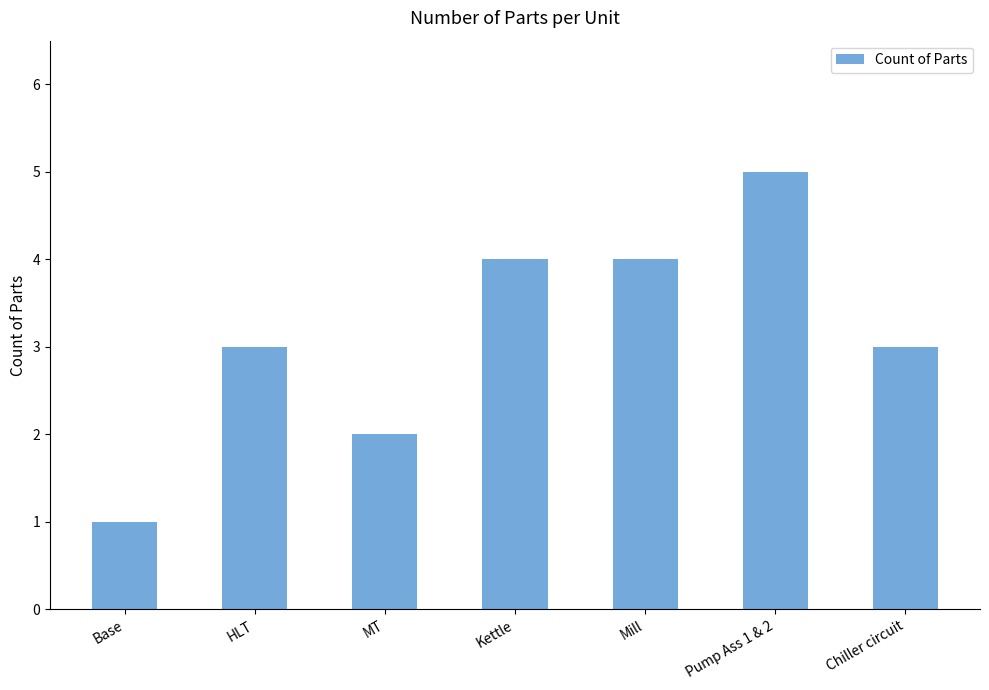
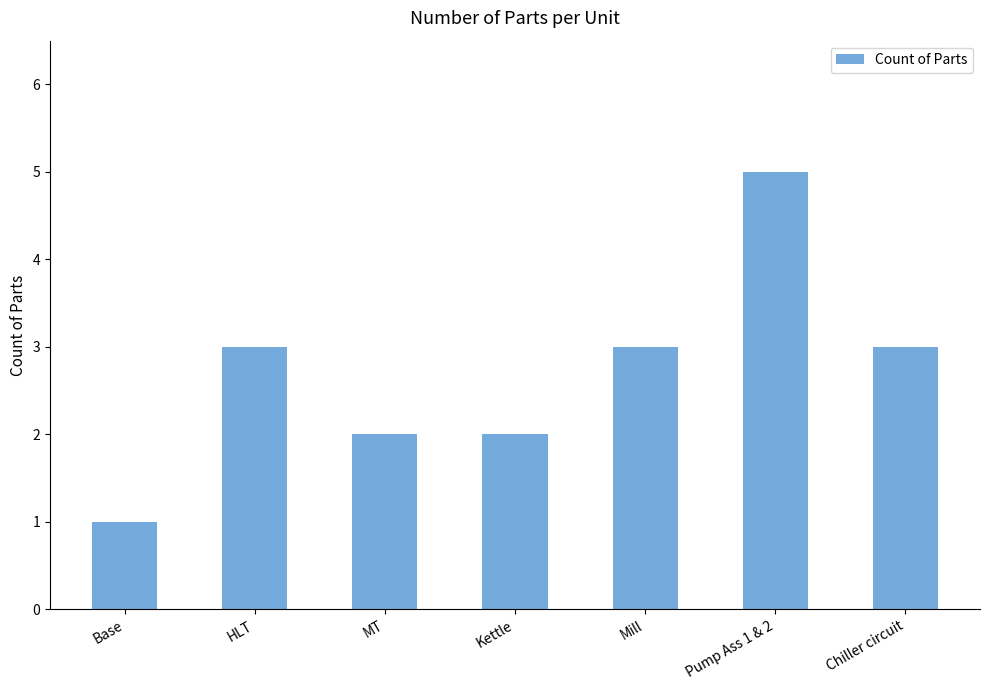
Kettle: 4 -> 2
Mill: 4 -> 3
